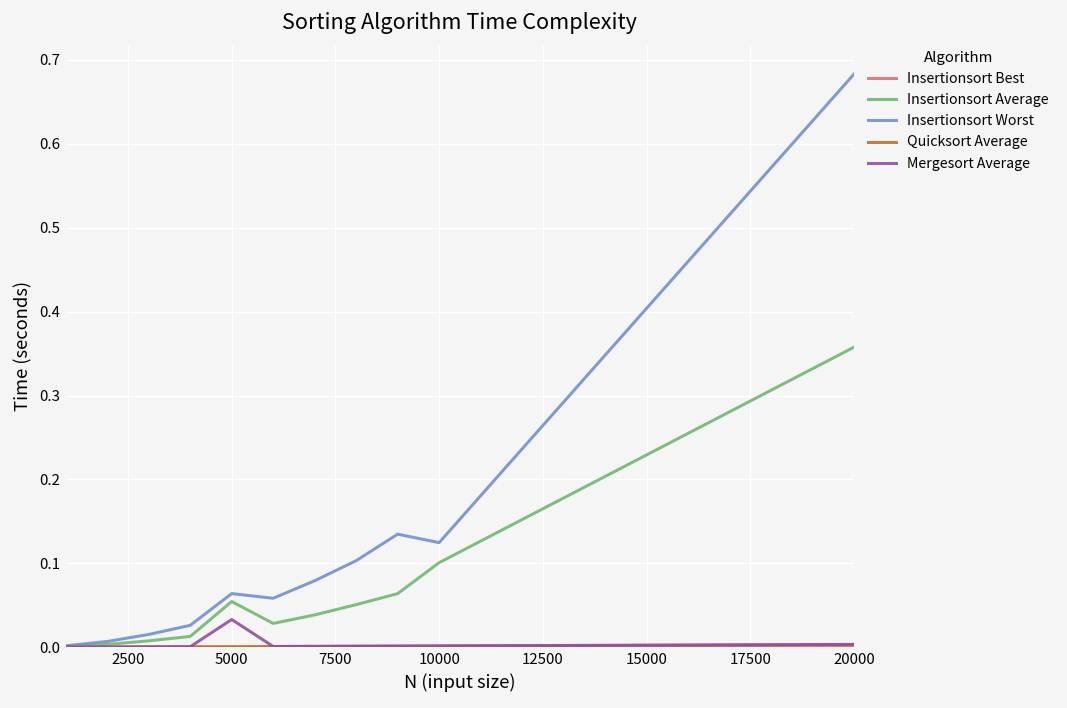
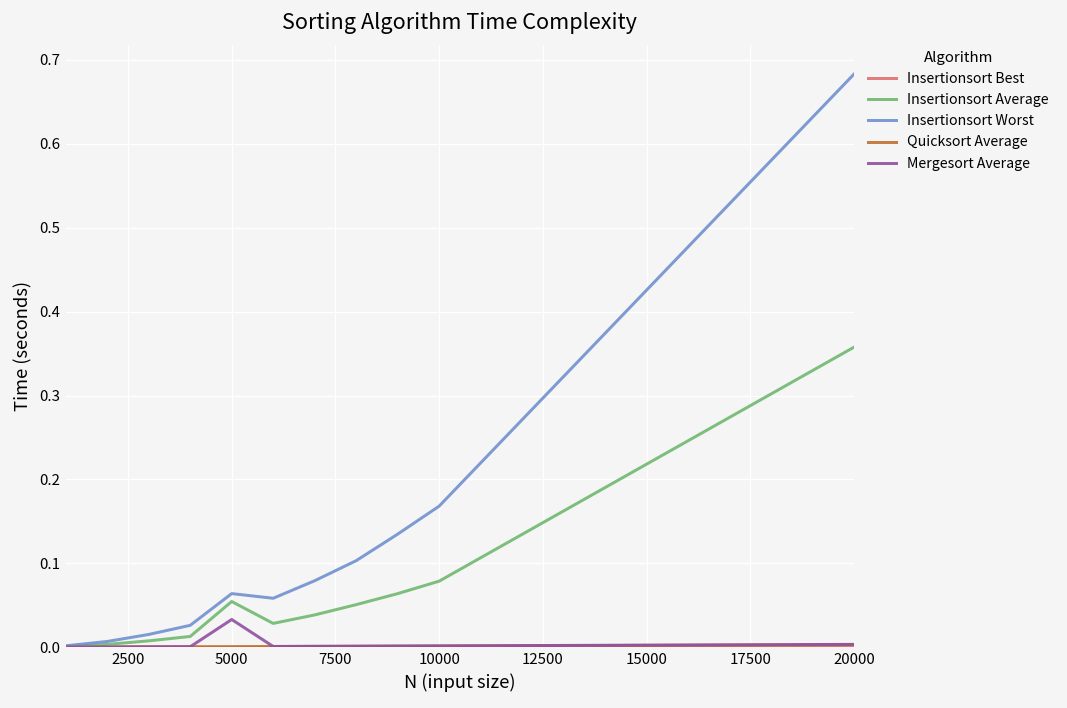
Insertionsort Average, 10000: 0.10 -> 0.08
Insertionsort Worst, 10000: 0.12 -> 0.17
